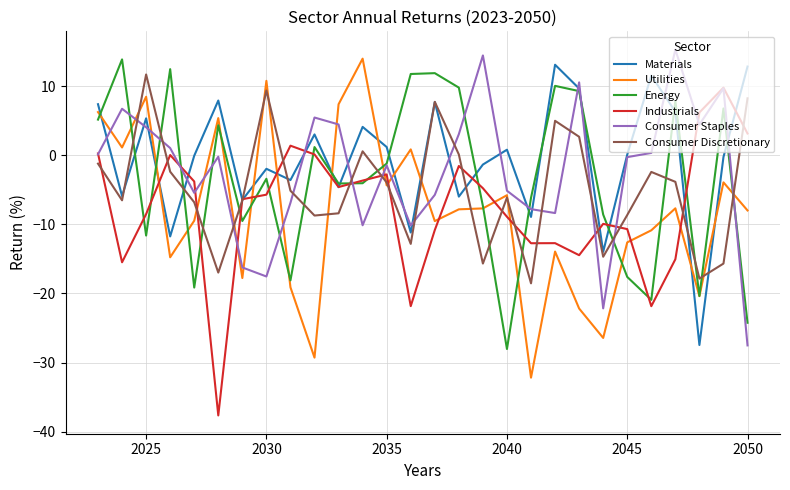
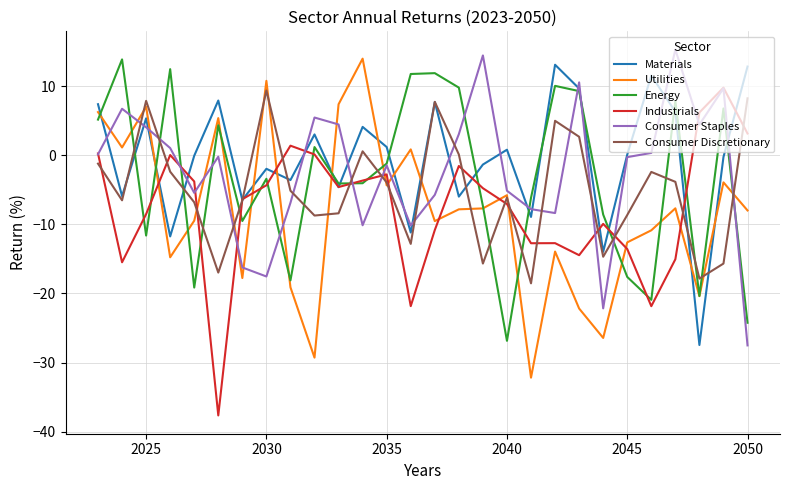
Utilities, 2025: 8 -> 7
Consumer Discretionary, 2025: 12 -> 8
Industrials, 2030: -6 -> -4
Energy, 2040: -28 -> -27
Industrials, 2040: -9 -> -7
Industrials, 2045: -11 -> -14
